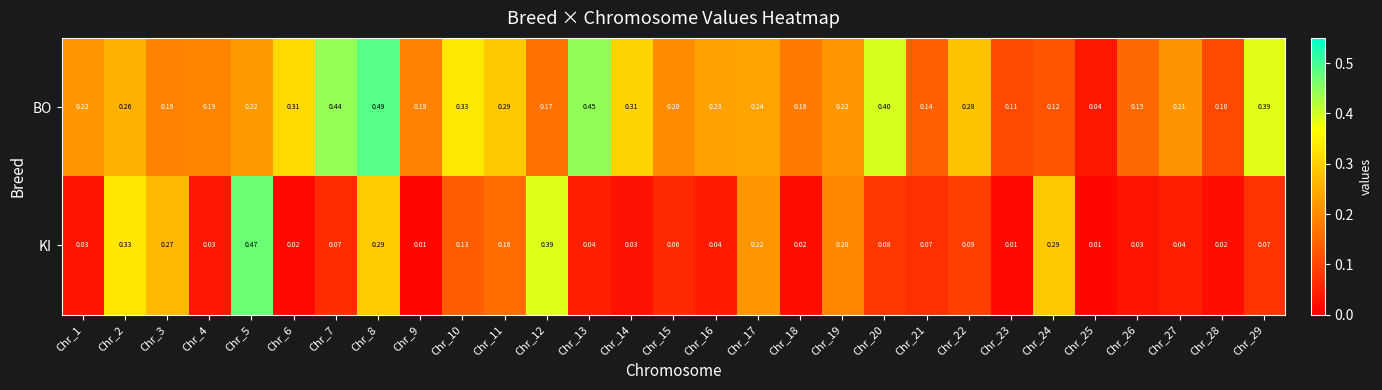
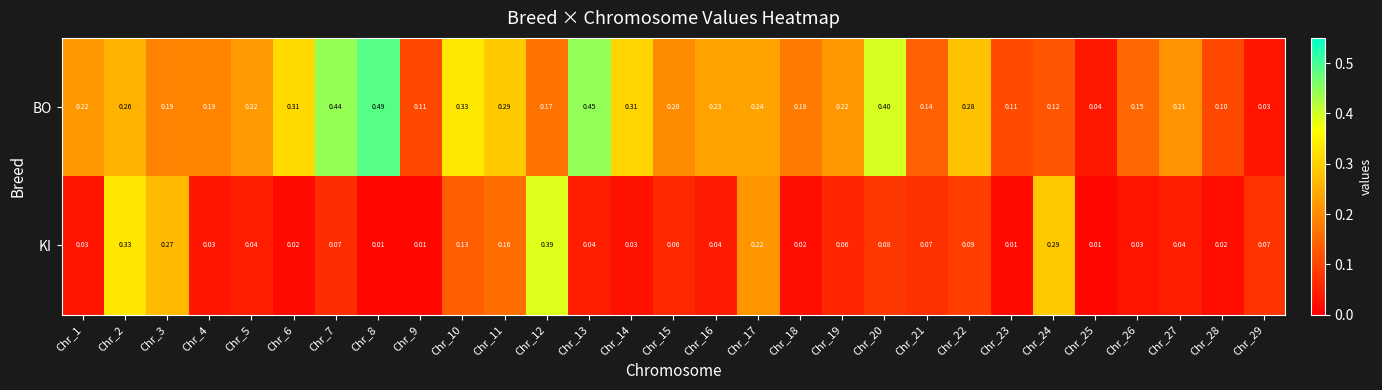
BO, Chr_9: 0.19 -> 0.11
BO, Chr_29: 0.39 -> 0.03
KI, Chr_5: 0.47 -> 0.04
KI, Chr_8: 0.29 -> 0.01
KI, Chr_19: 0.20 -> 0.06
